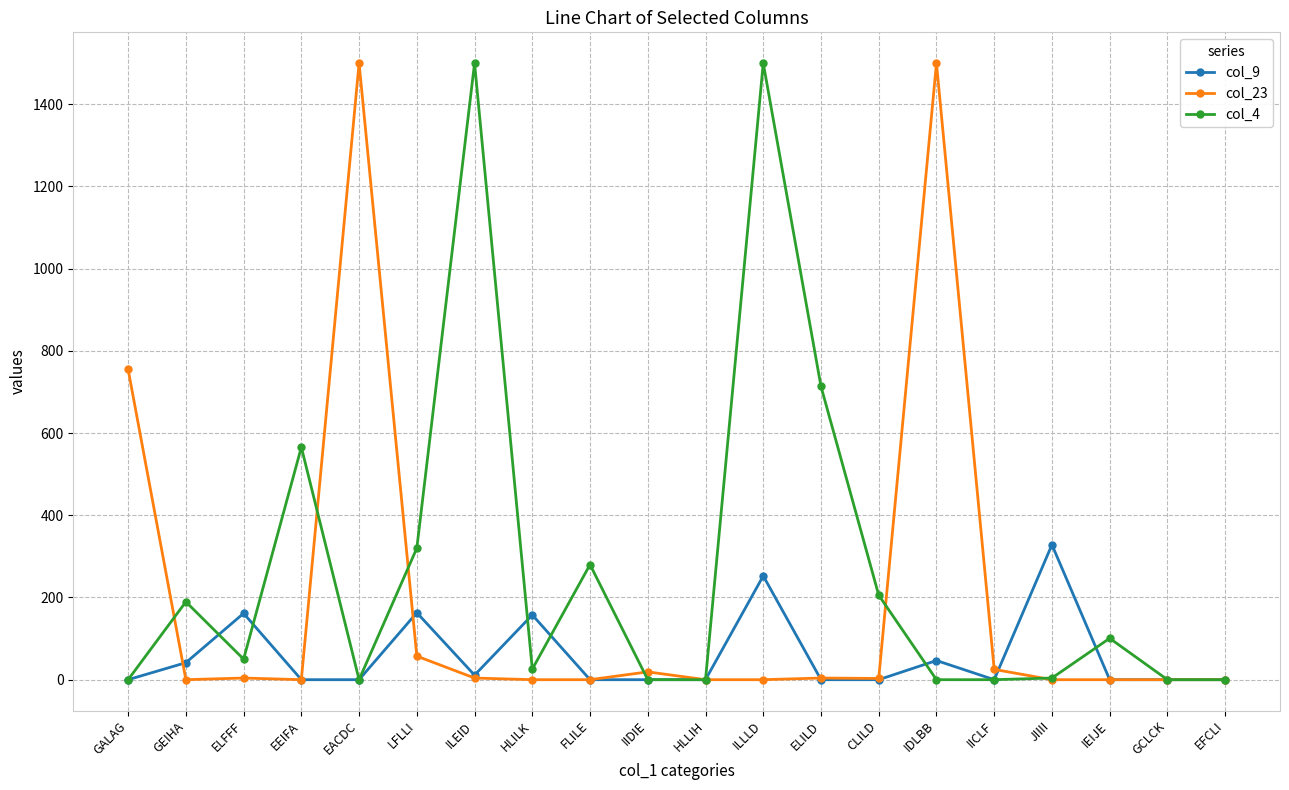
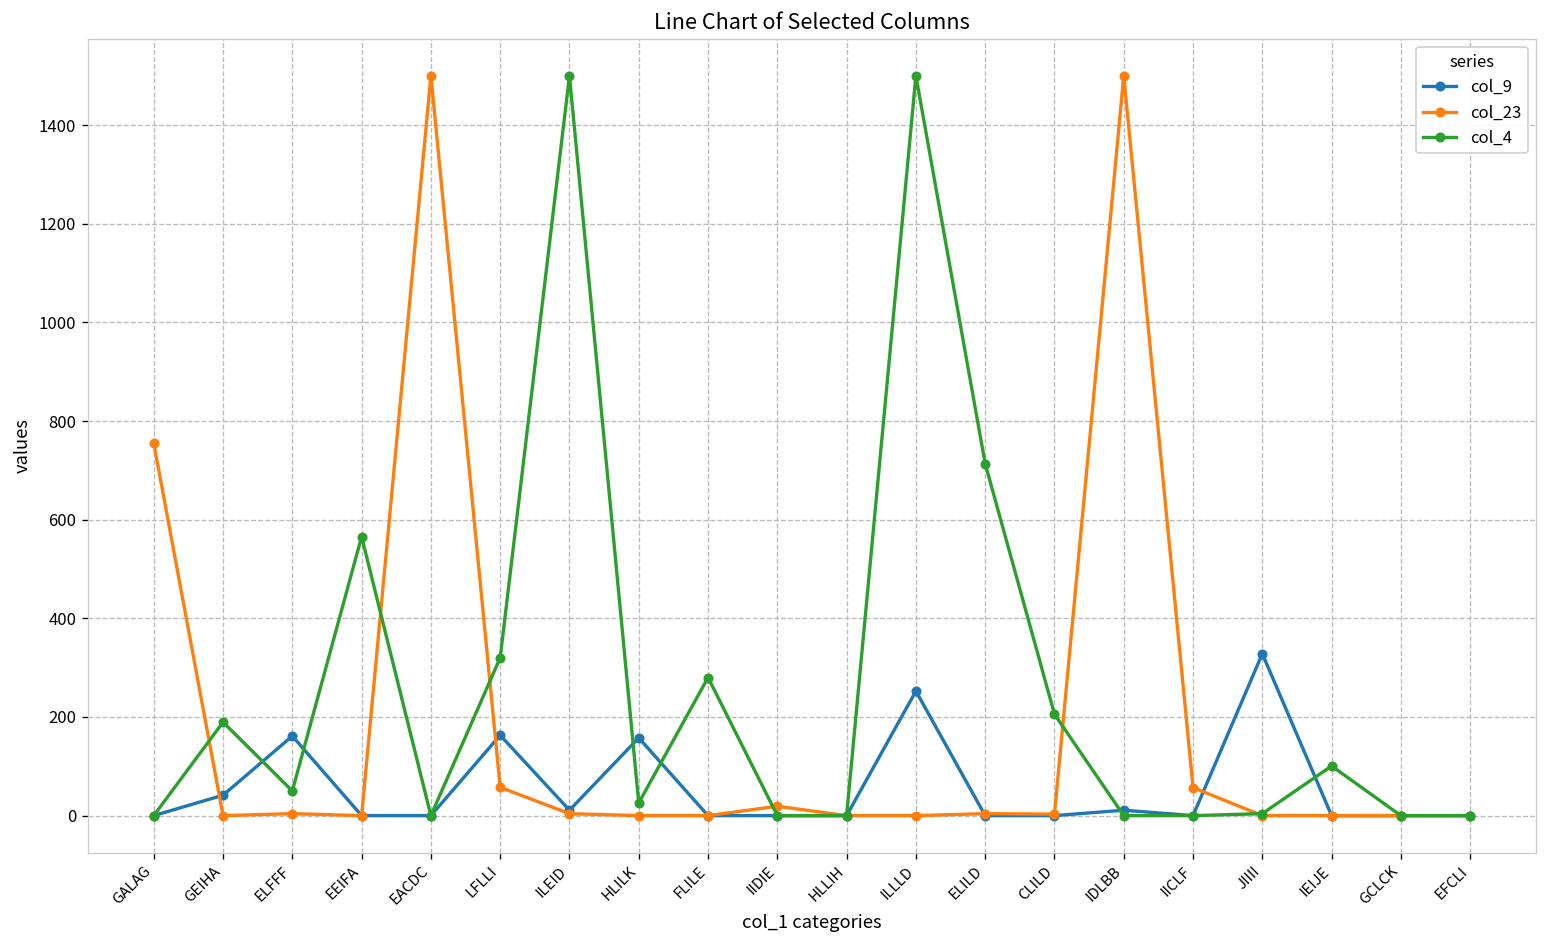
col_9, IDLBB: 50 -> 10
col_23, IICLF: 30 -> 60
